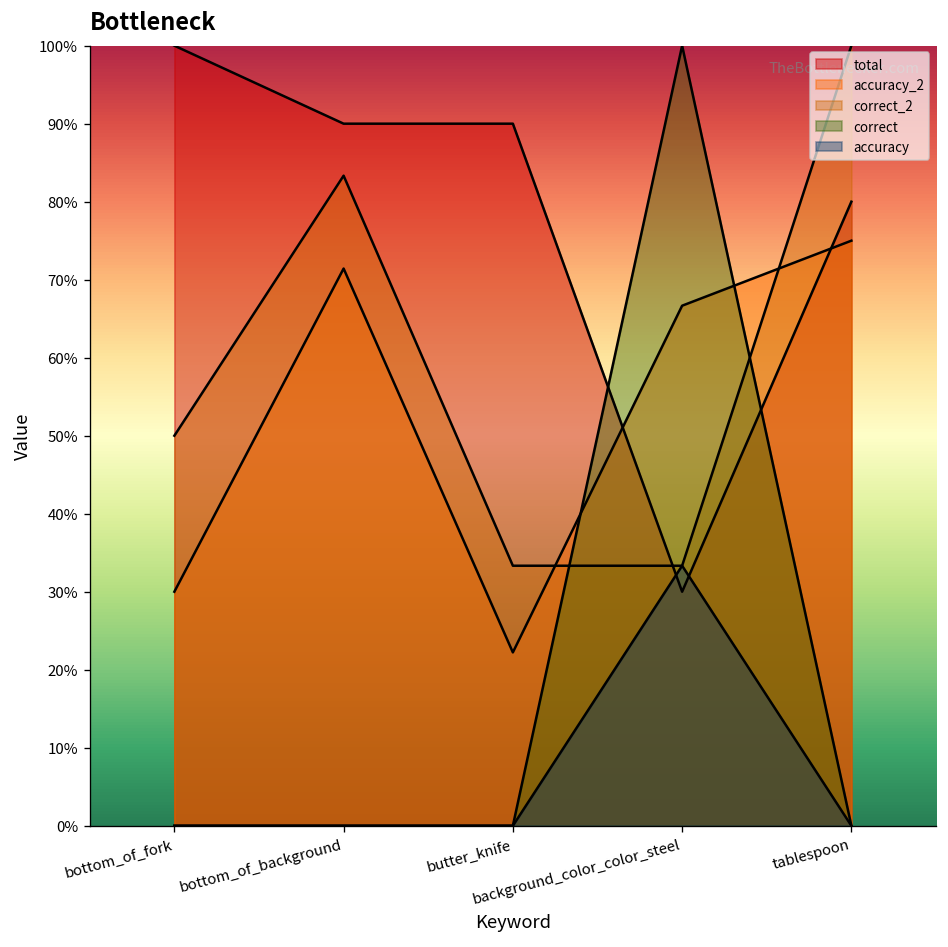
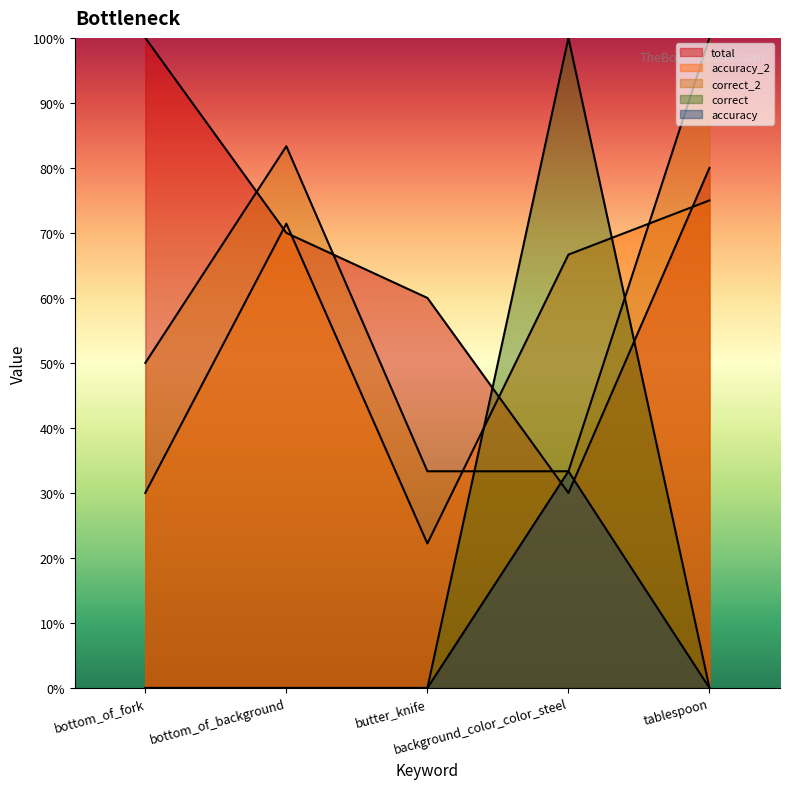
total, bottom_of_background: 90% -> 70%
total, butter_knife: 90% -> 60%
